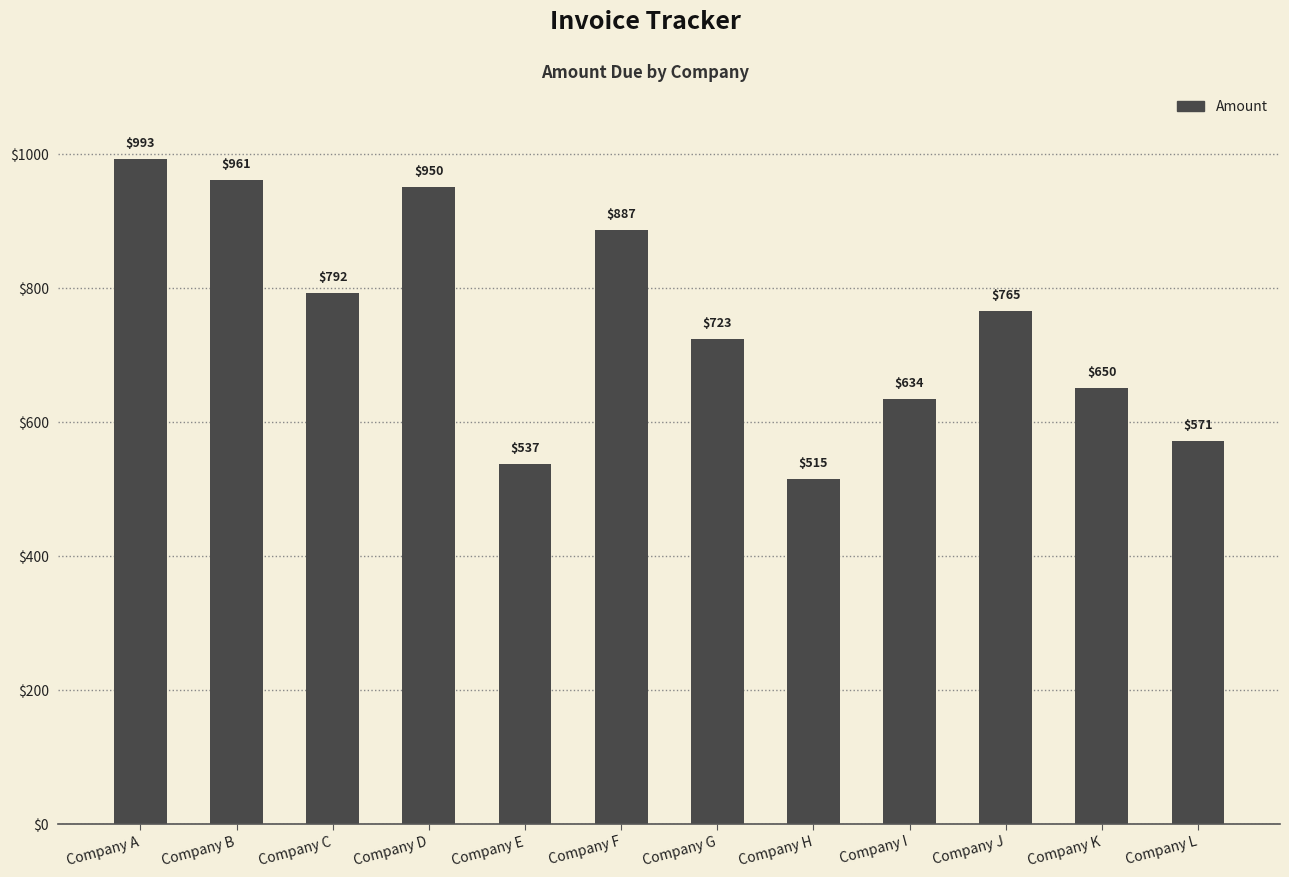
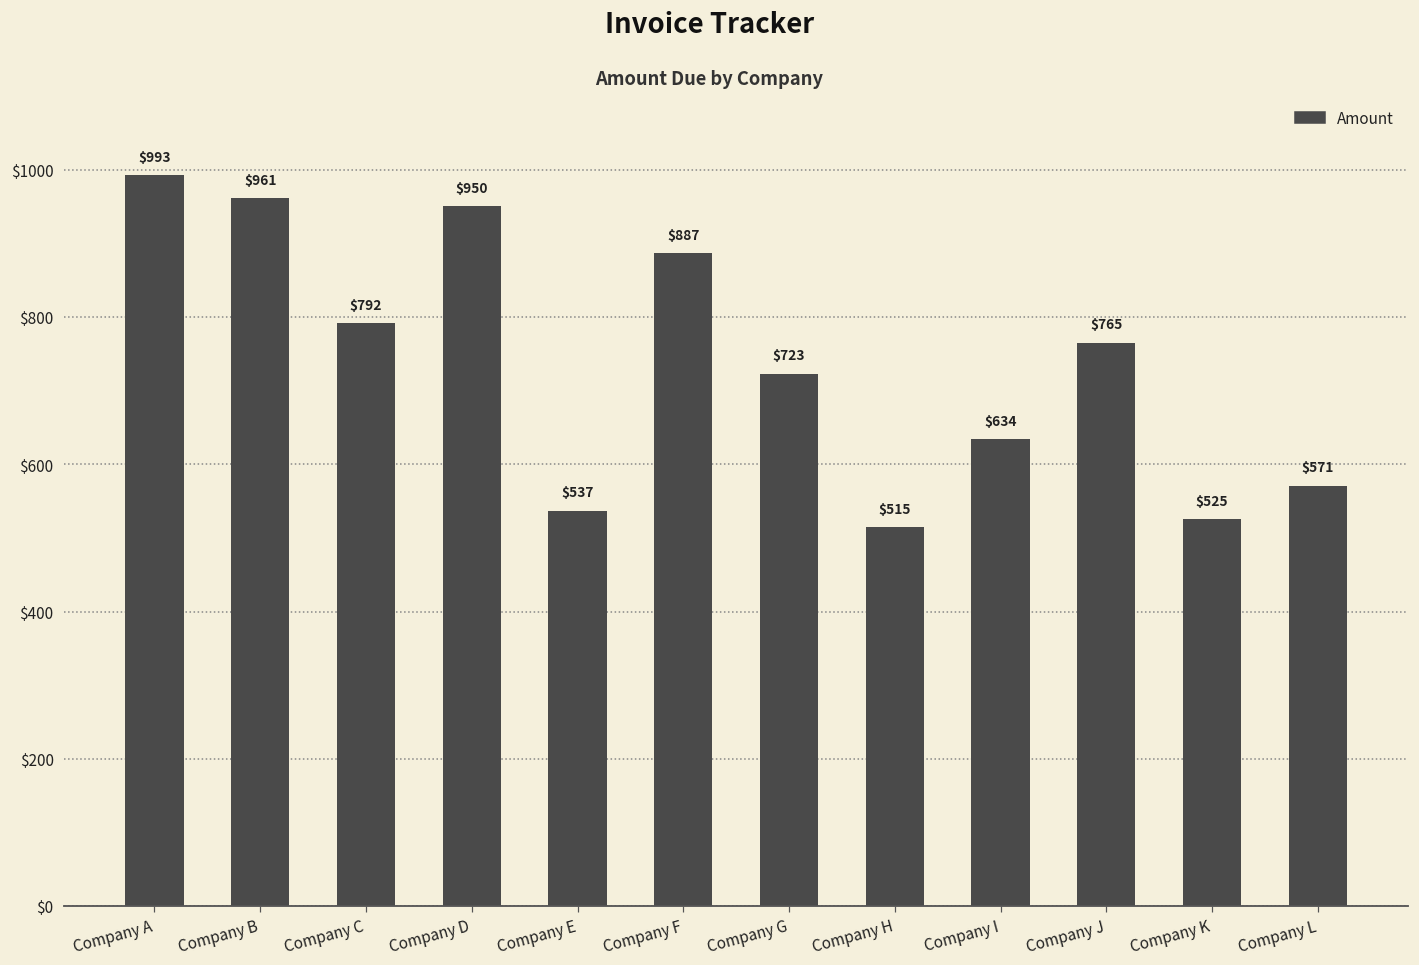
Company K: $650 -> $525
